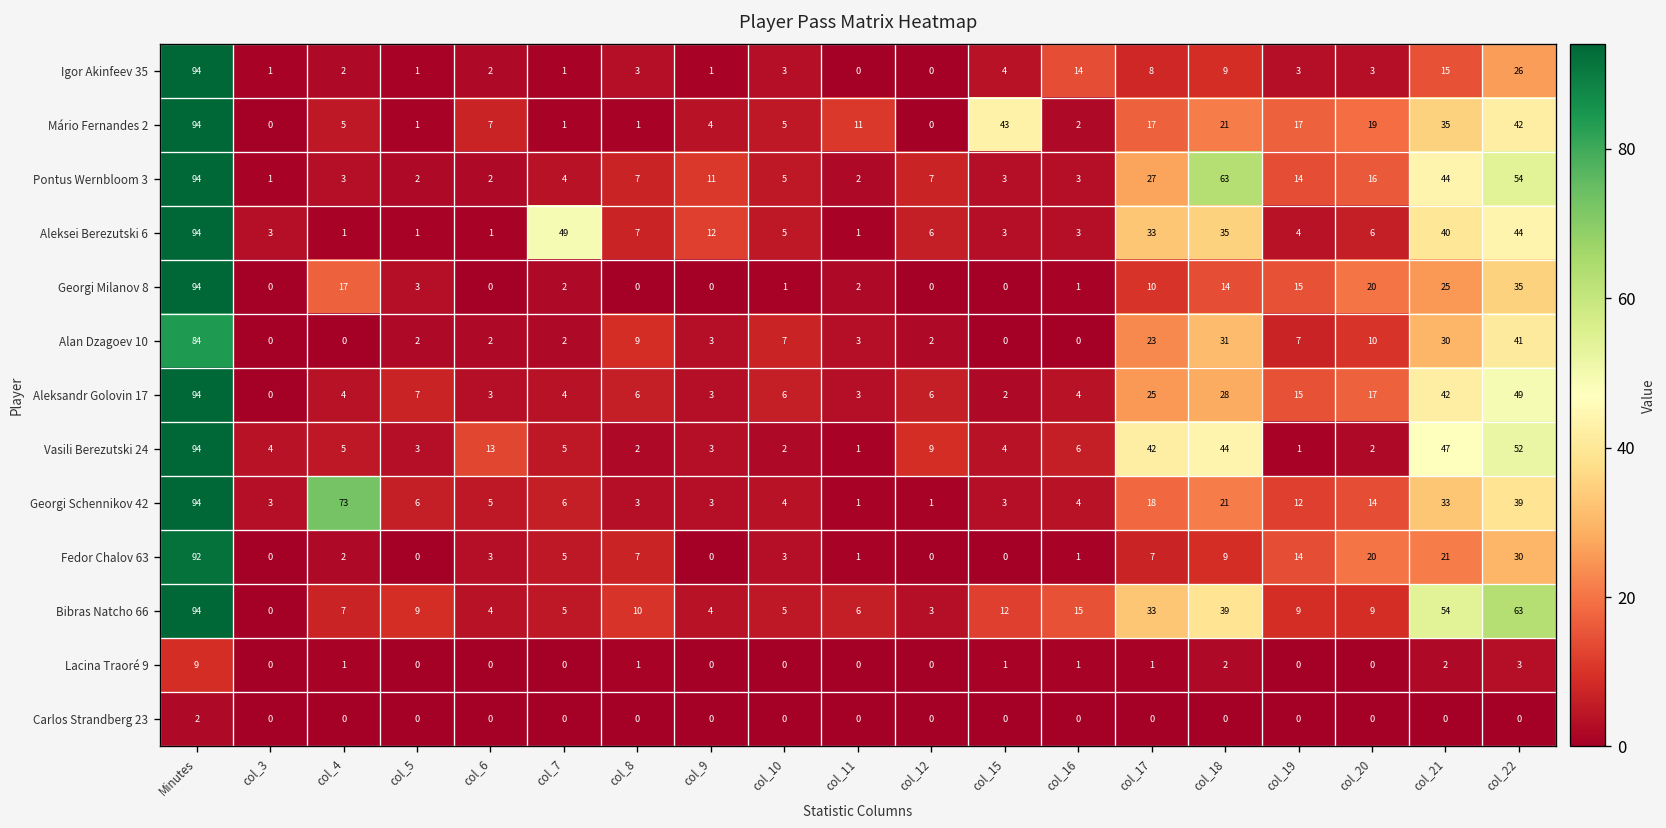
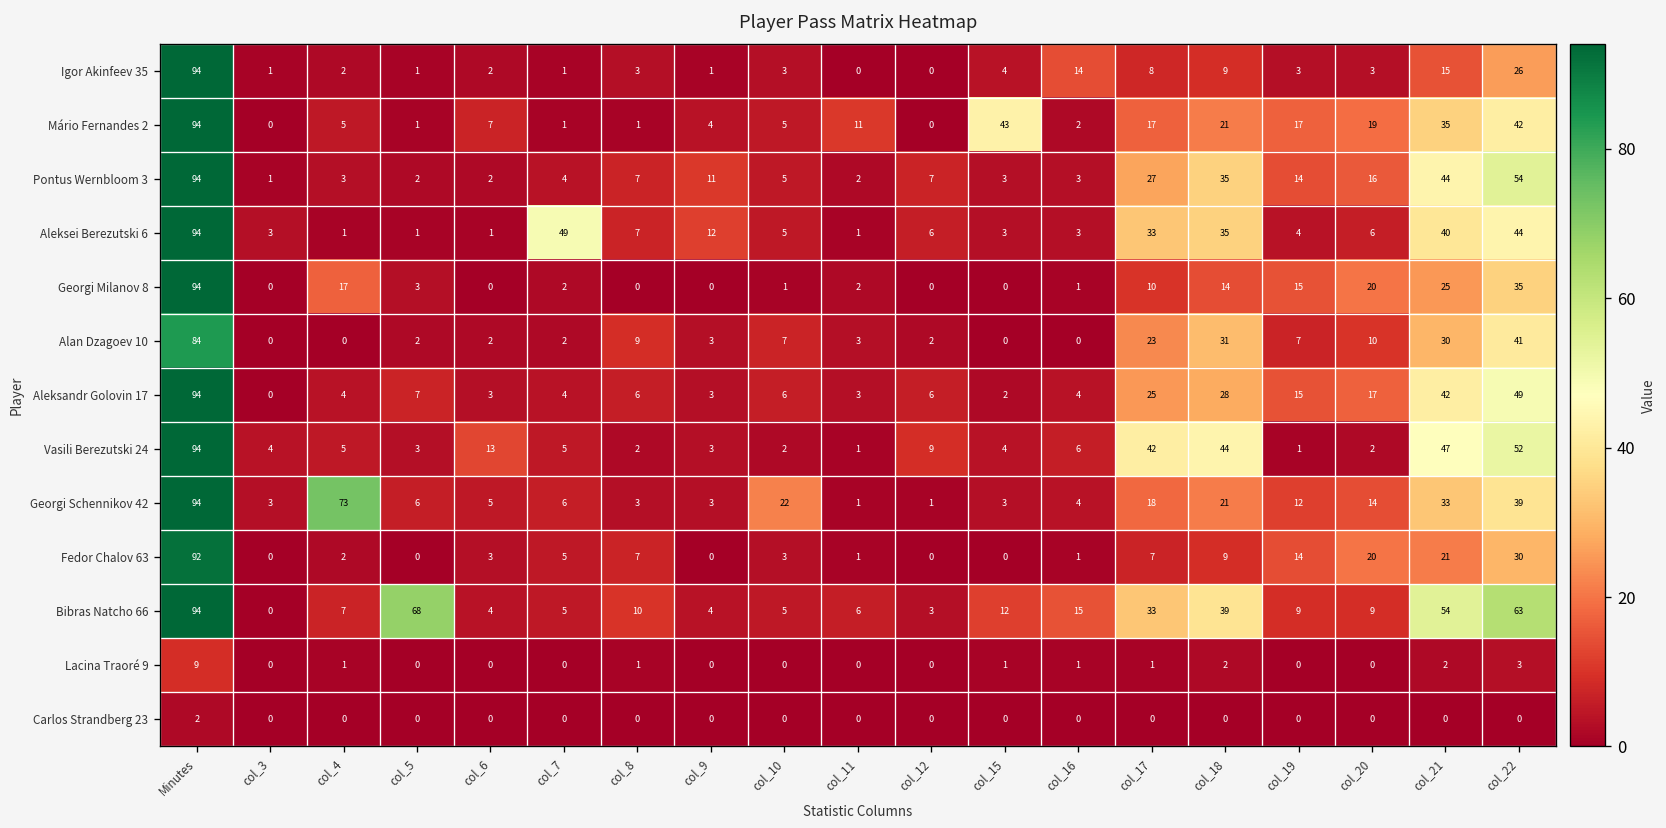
Pontus Wernbloom 3, col_18: 63 -> 35
Georgi Schennikov 42, col_10: 4 -> 22
Bibras Natcho 66, col_5: 9 -> 68
